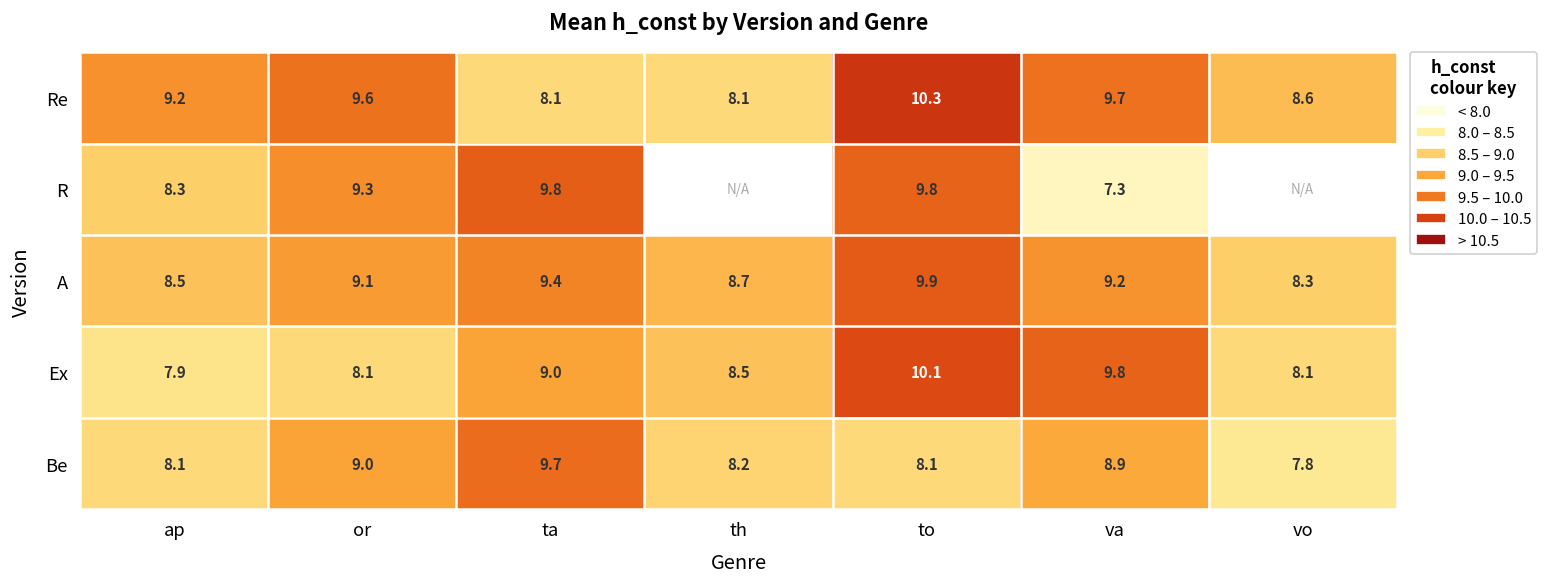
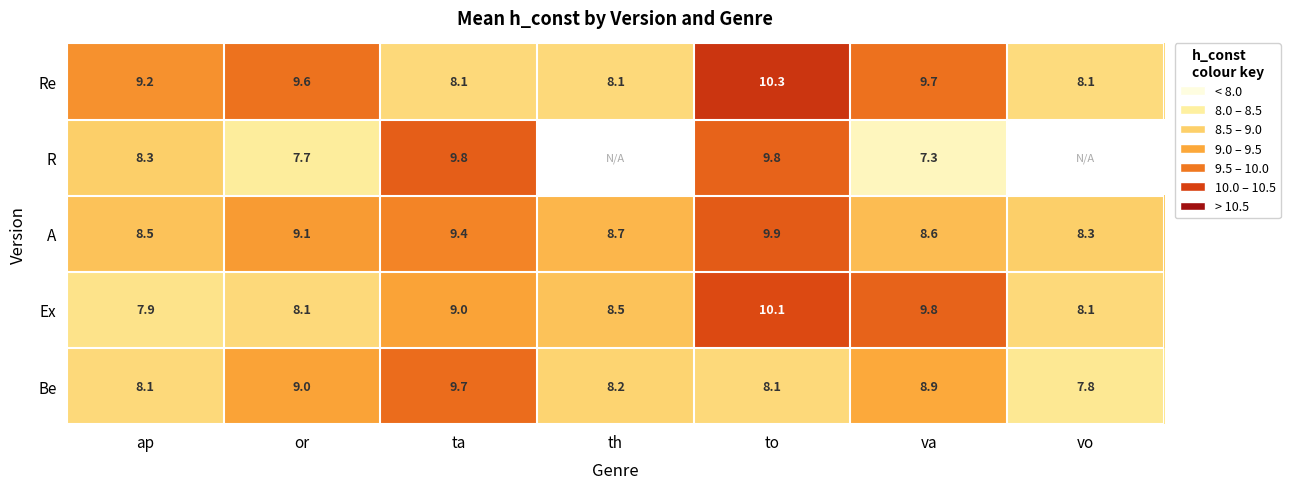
Re, vo: 8.6 -> 8.1
R, or: 9.3 -> 7.7
A, va: 9.2 -> 8.6
